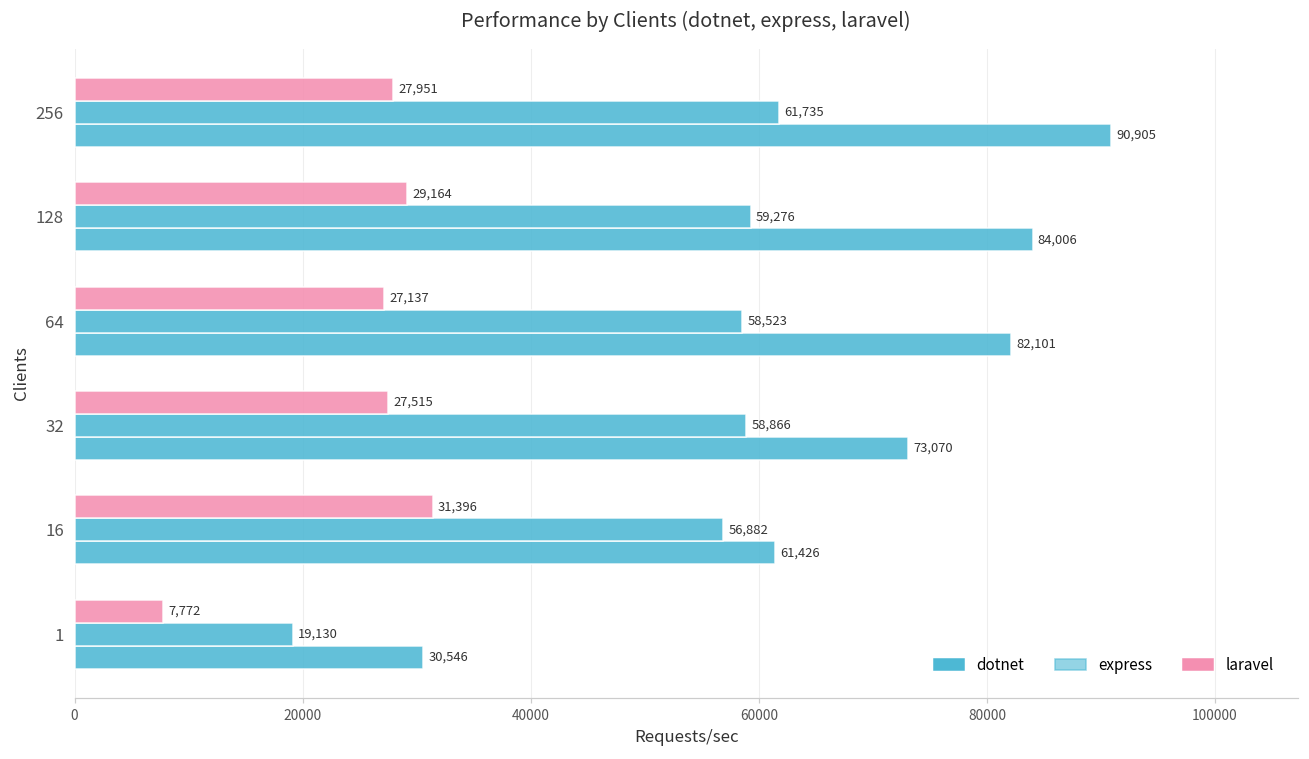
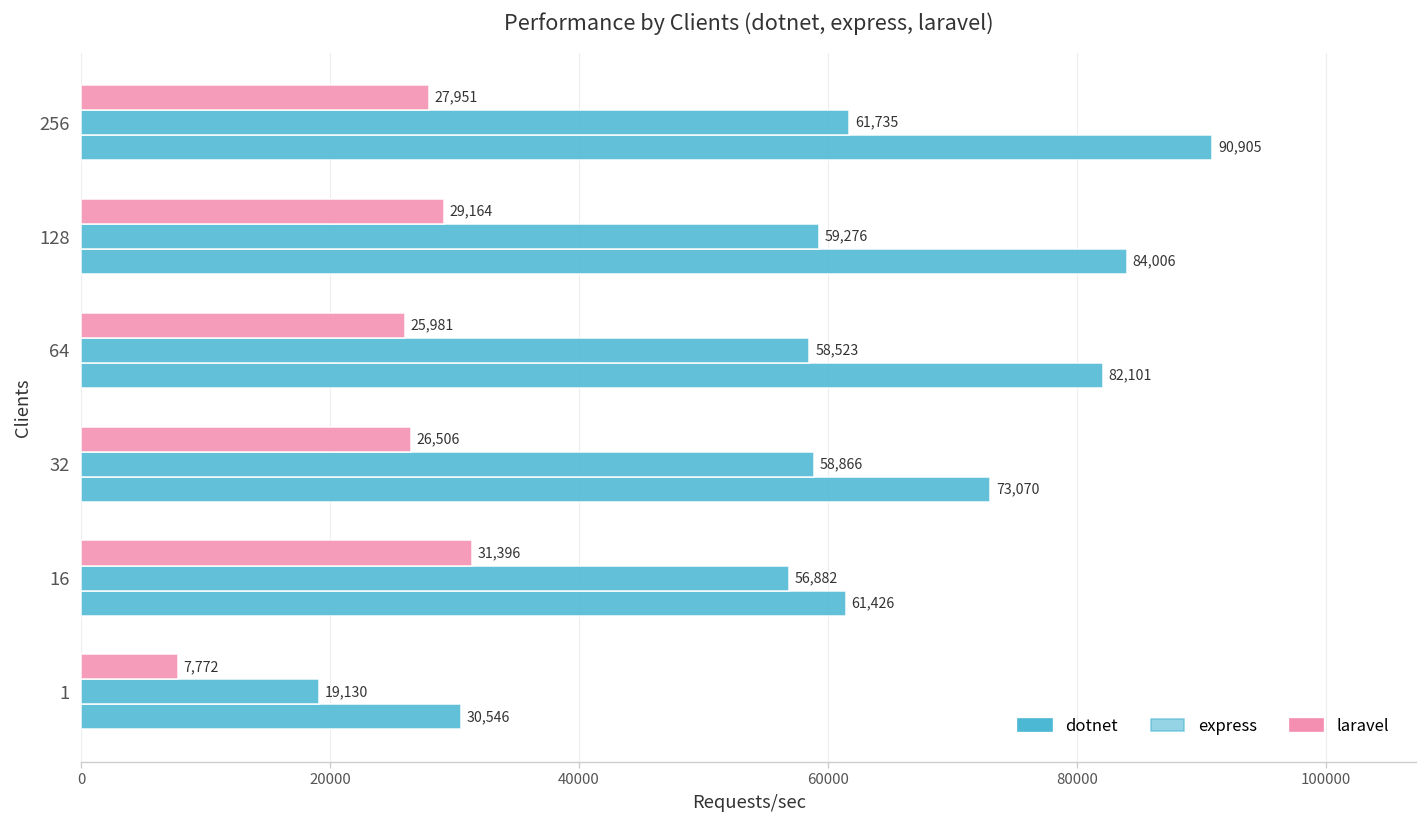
laravel, 64: 27,137 -> 25,981
laravel, 32: 27,515 -> 26,506
